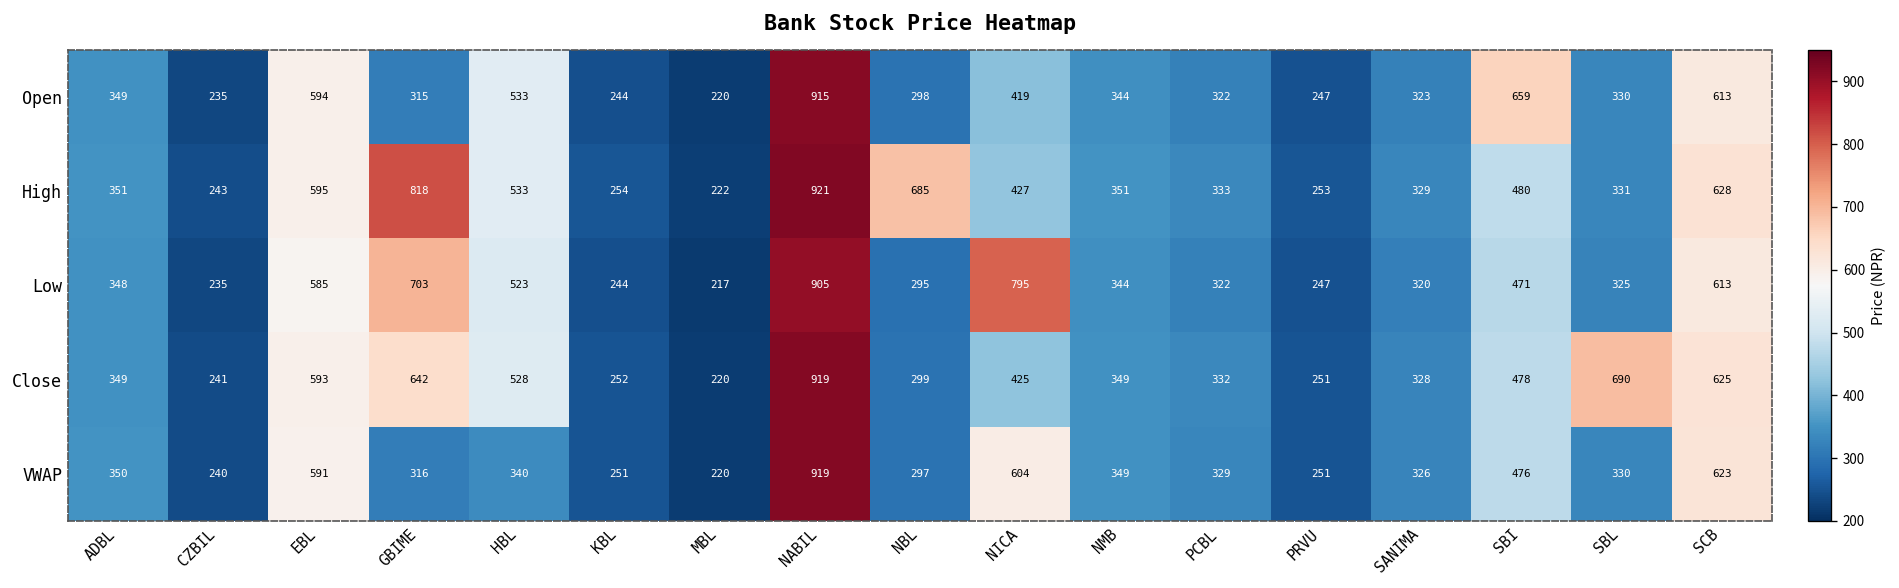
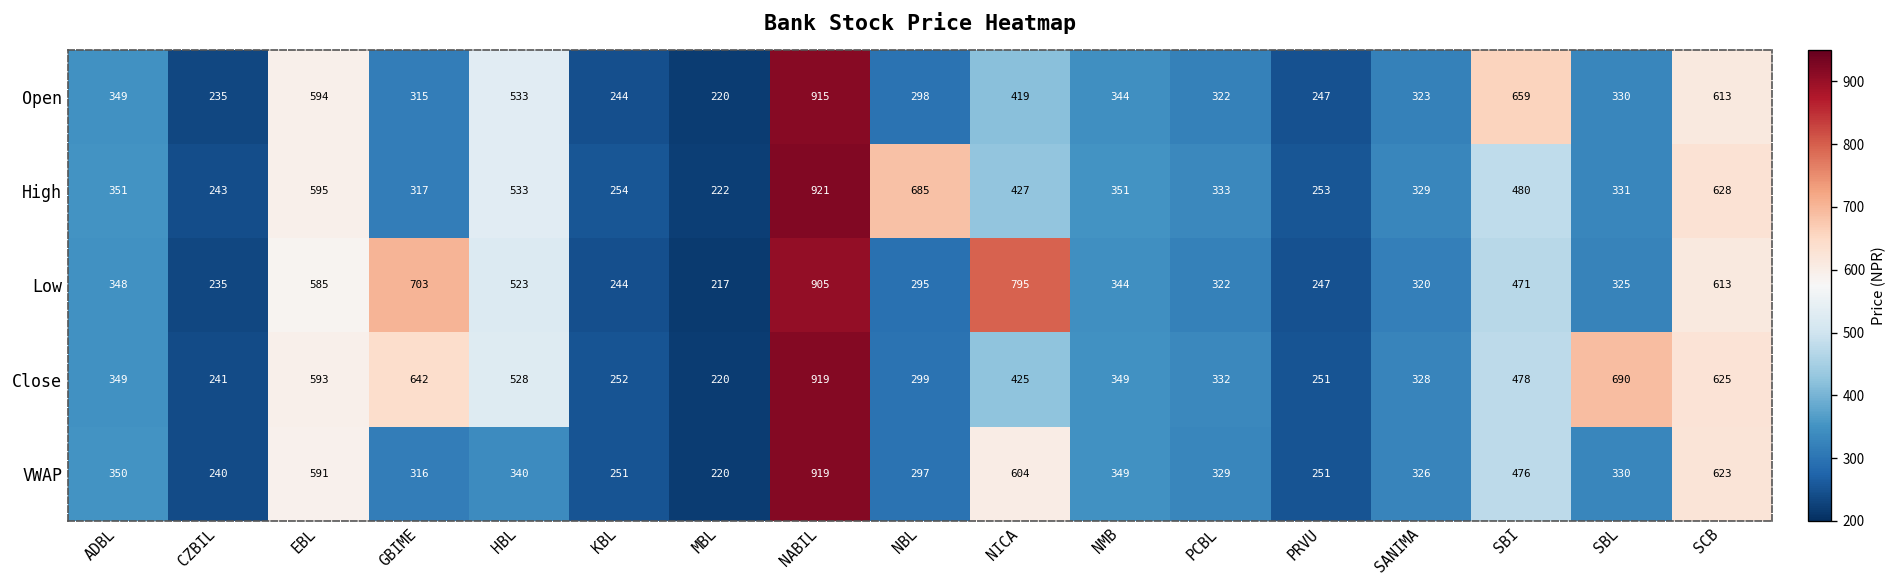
High, GBIME: 818 -> 317
